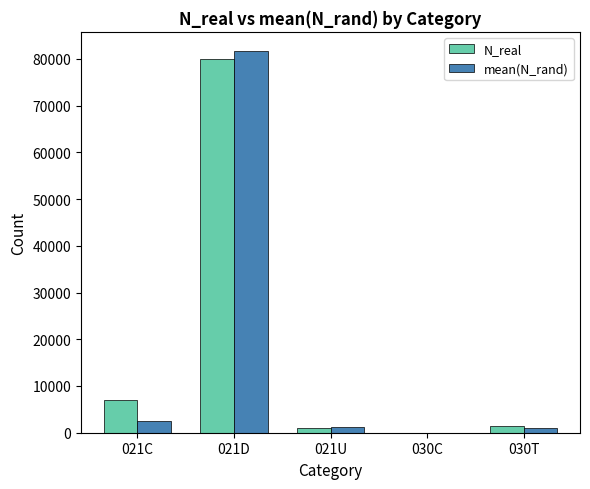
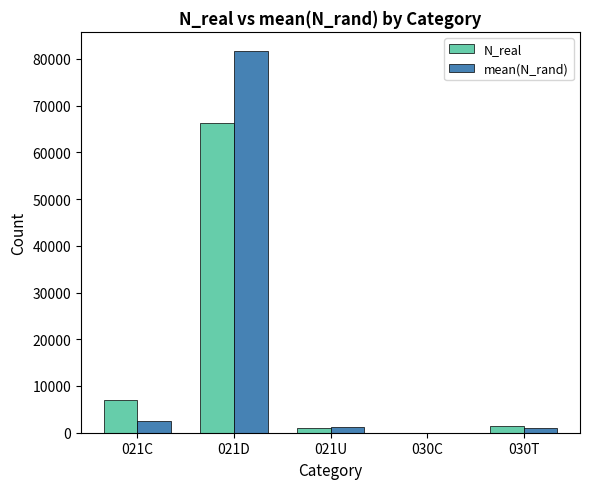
N_real, 021D: 80000 -> 66000
